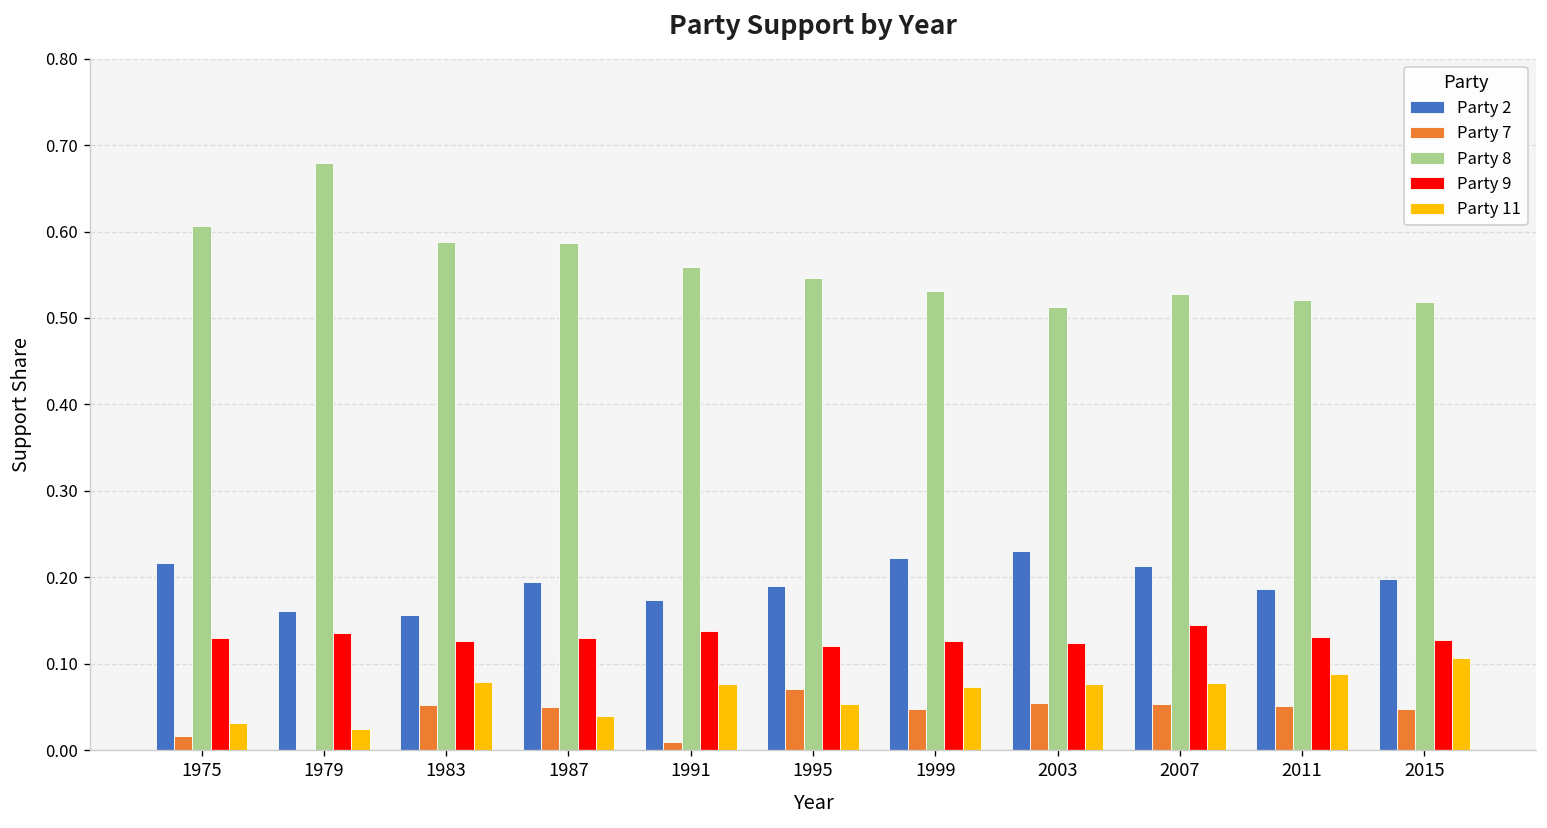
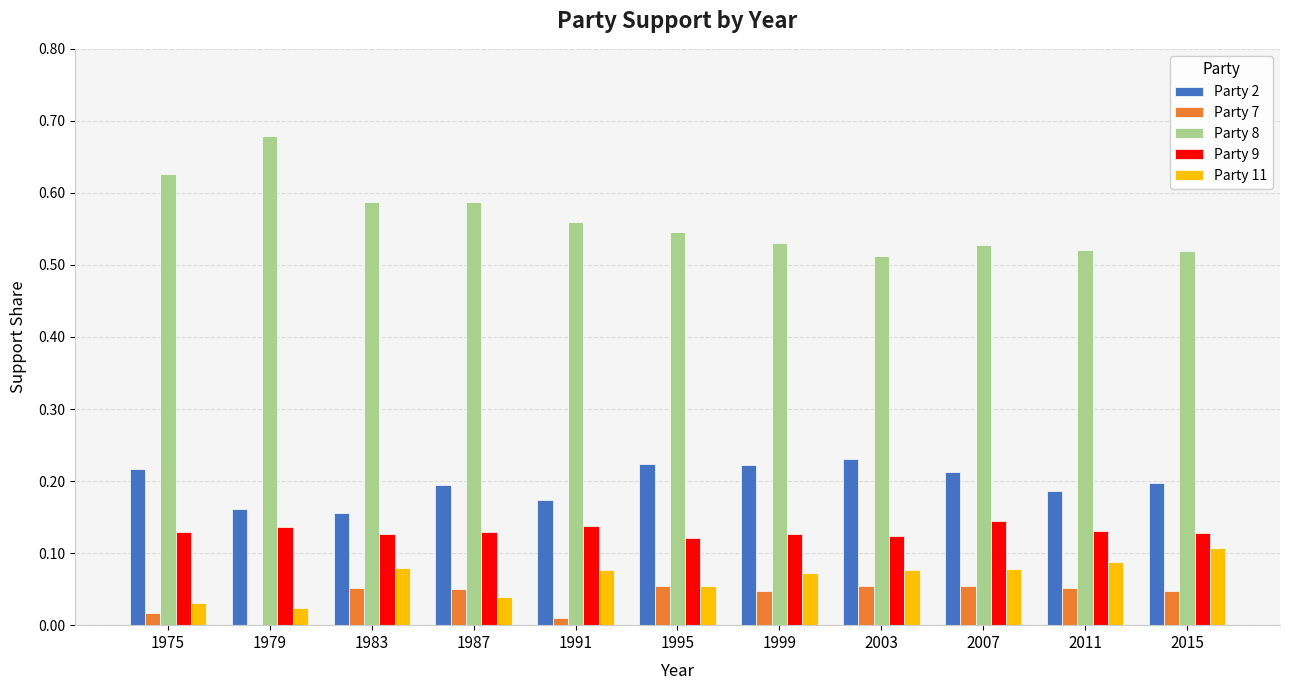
Party 8, 1975: 0.61 -> 0.63
Party 2, 1995: 0.19 -> 0.22
Party 7, 1995: 0.07 -> 0.06
